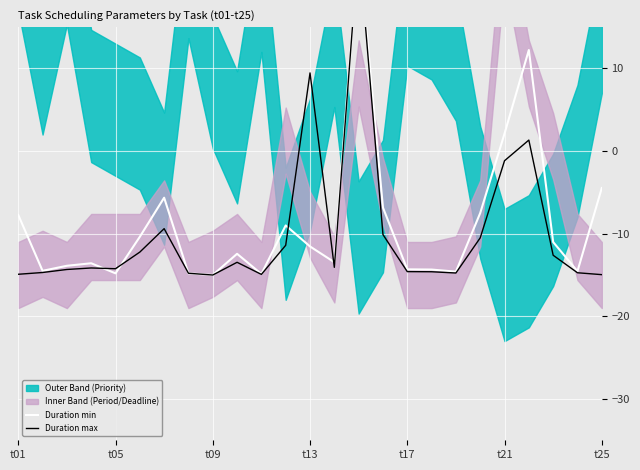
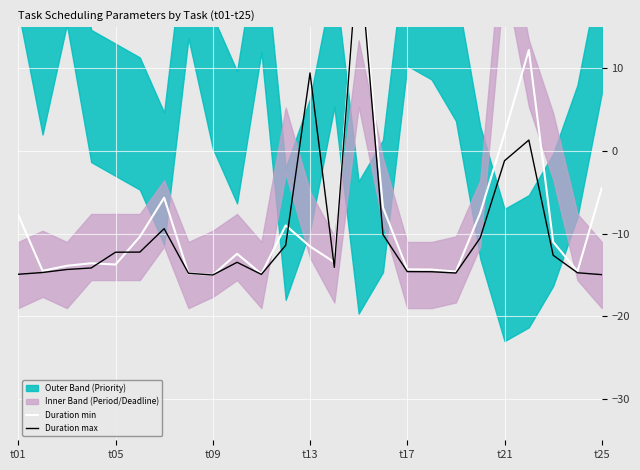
Duration min, t05: -15 -> -14
Duration max, t05: -14 -> -12
